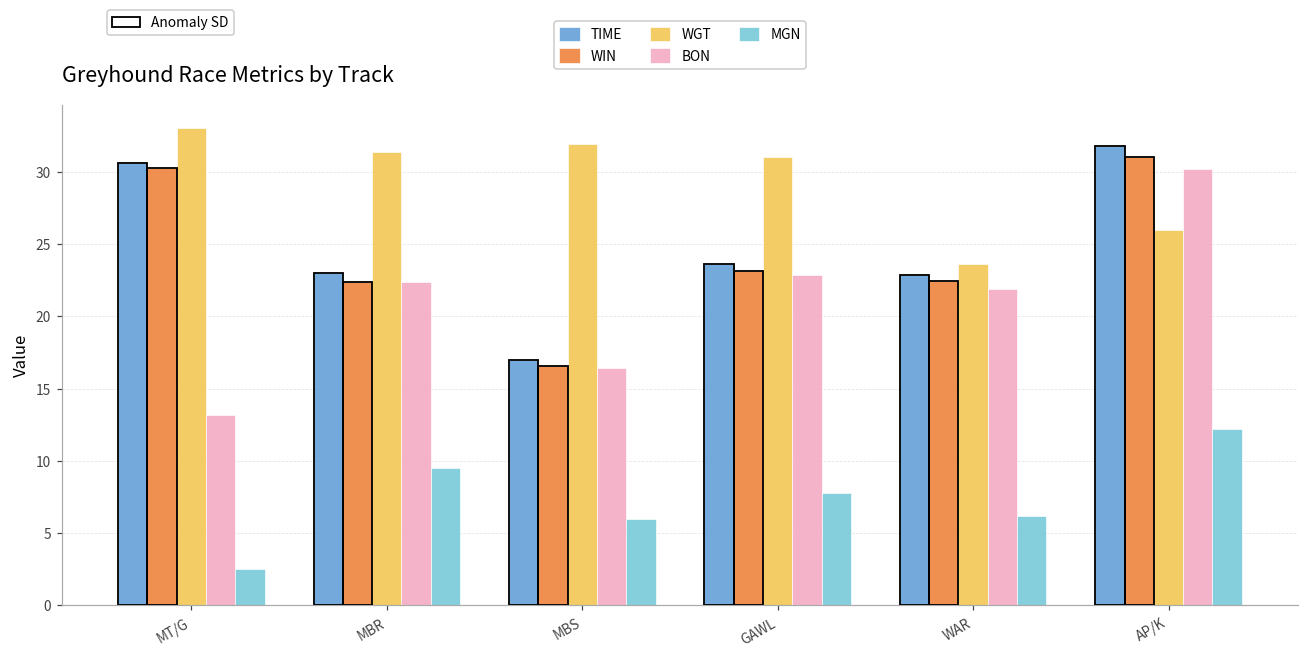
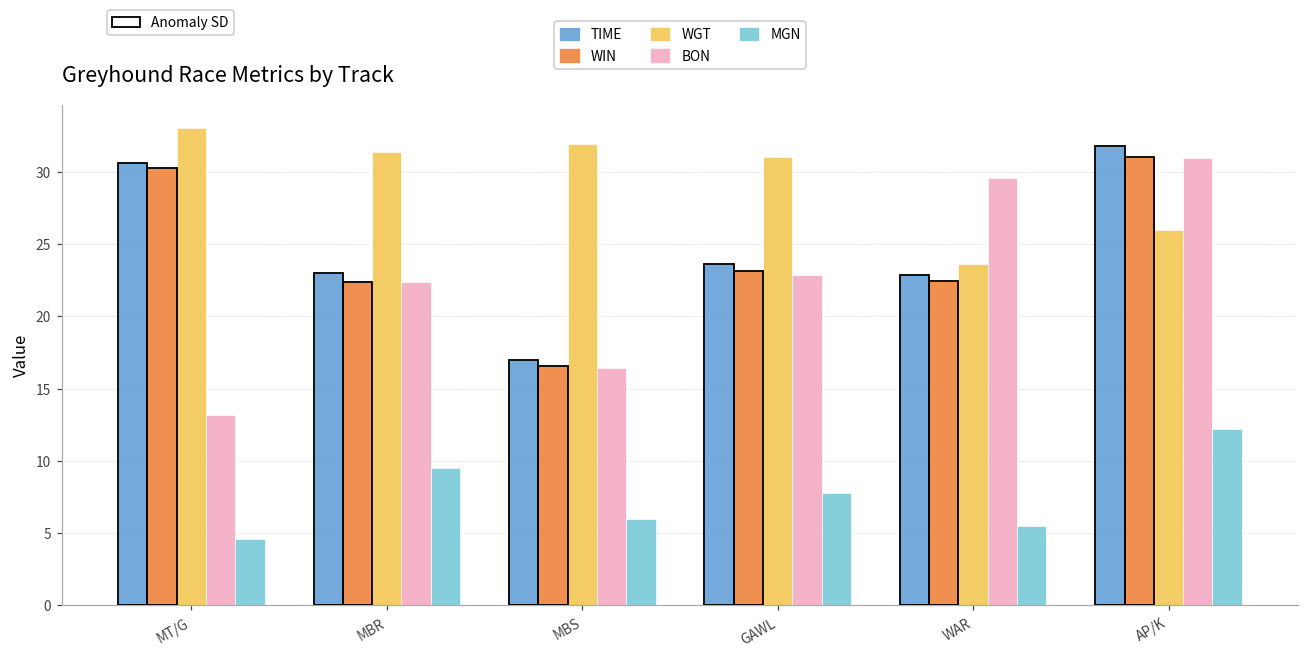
MGN, MT/G: 2.5 -> 4.6
BON, WAR: 21.9 -> 29.6
MGN, WAR: 6.2 -> 5.5
BON, AP/K: 30.2 -> 31.0
